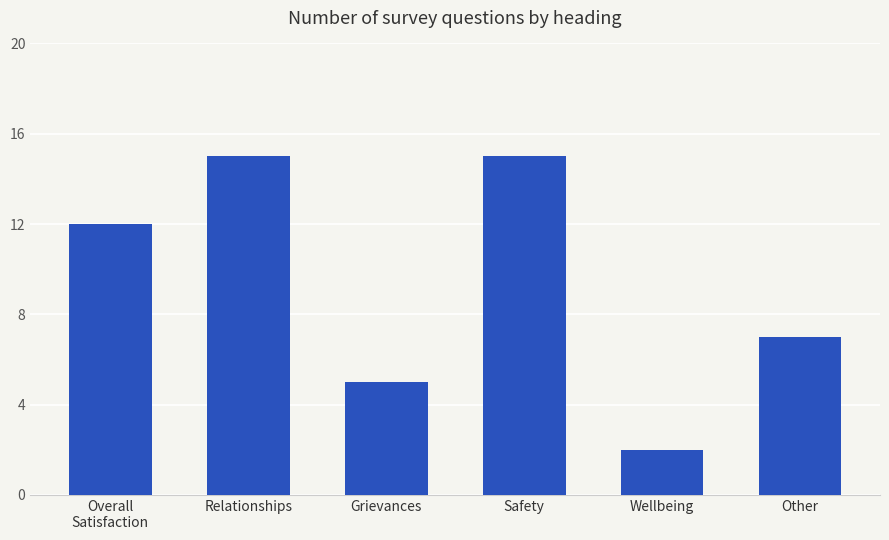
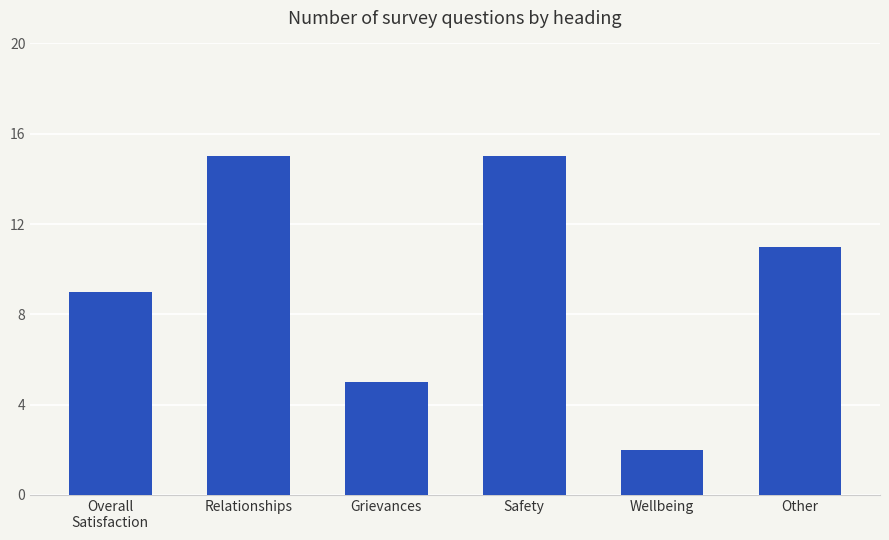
Overall Satisfaction: 12 -> 9
Other: 7 -> 11
